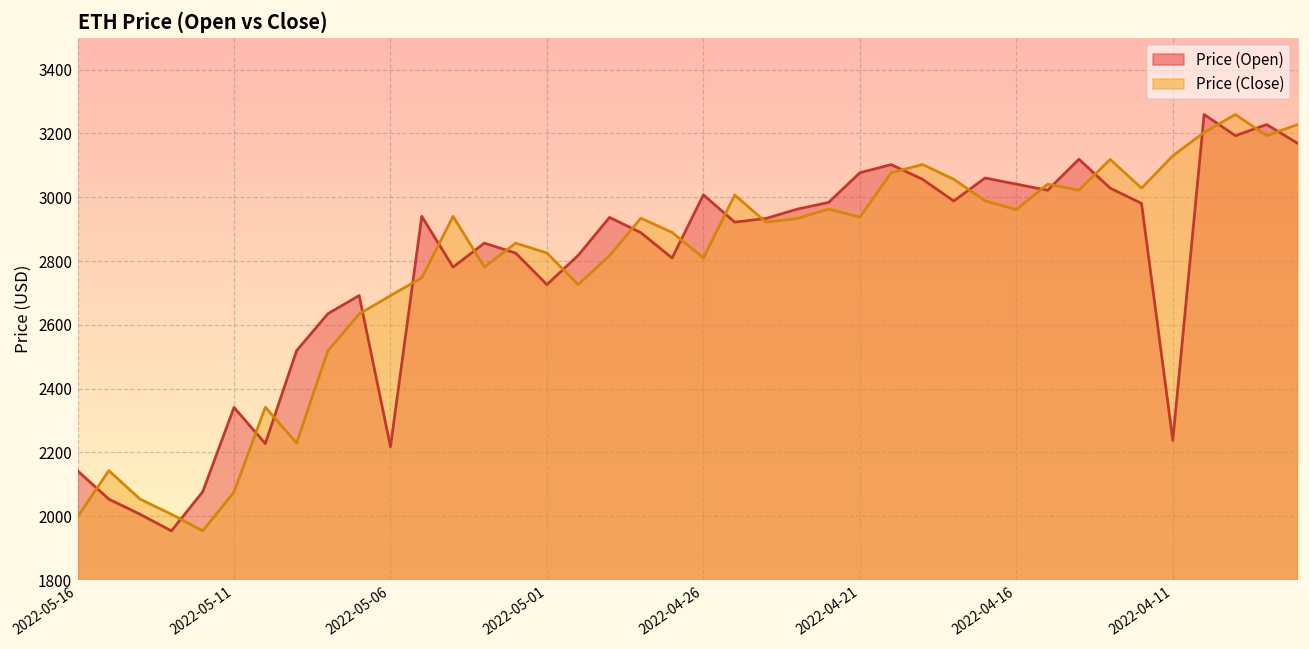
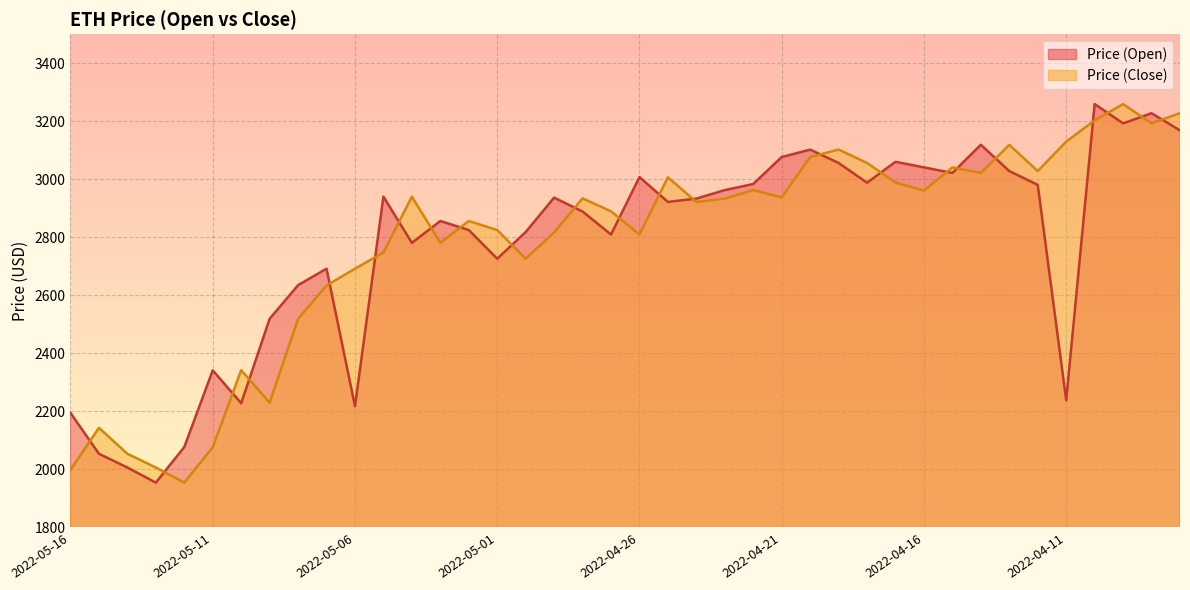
Price (Open), 2022-05-16: 2140 -> 2190
